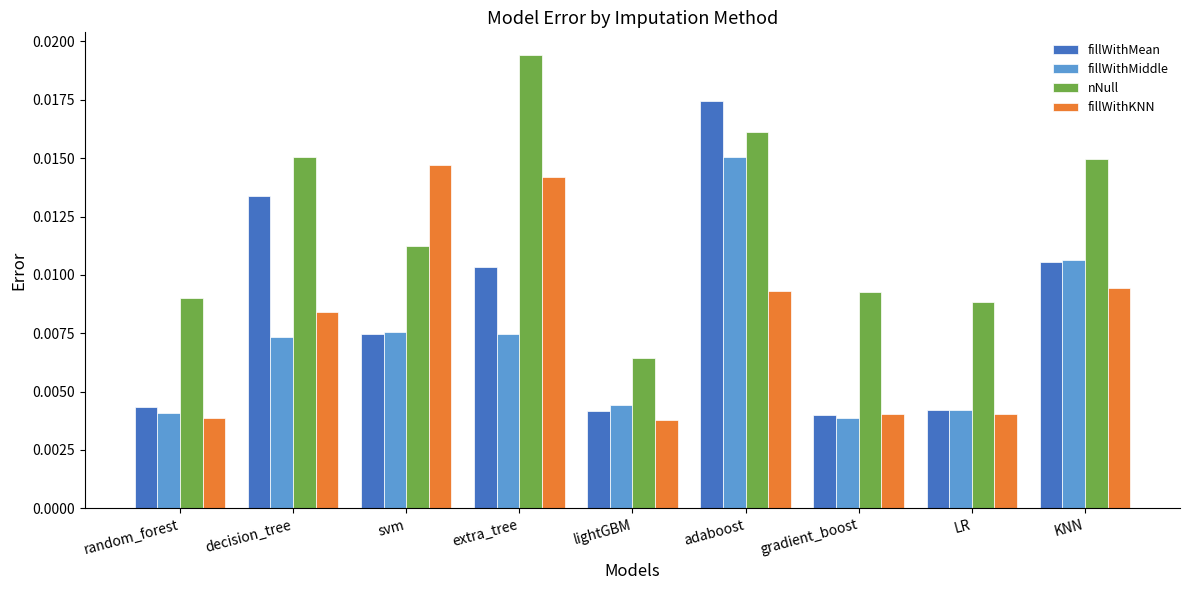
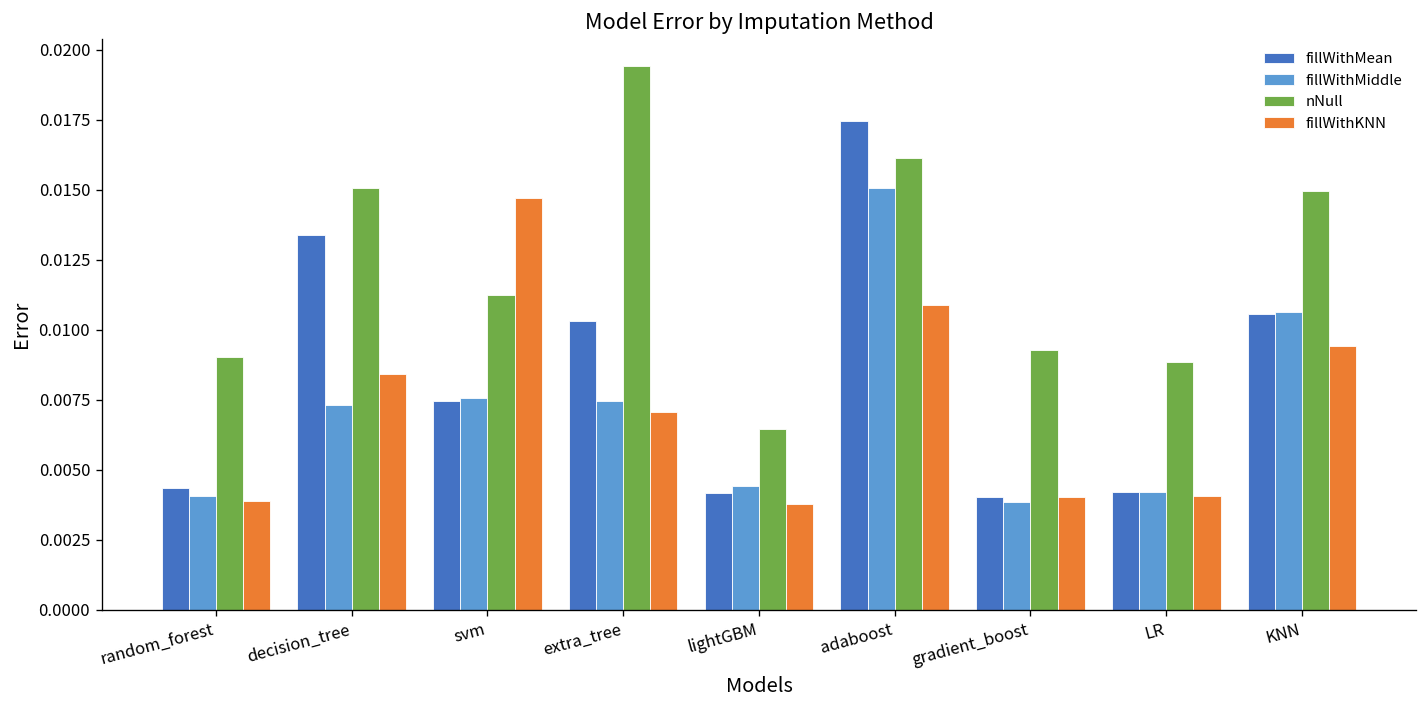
fillWithKNN, extra_tree: 0.0142 -> 0.0071
fillWithKNN, adaboost: 0.0093 -> 0.0109
